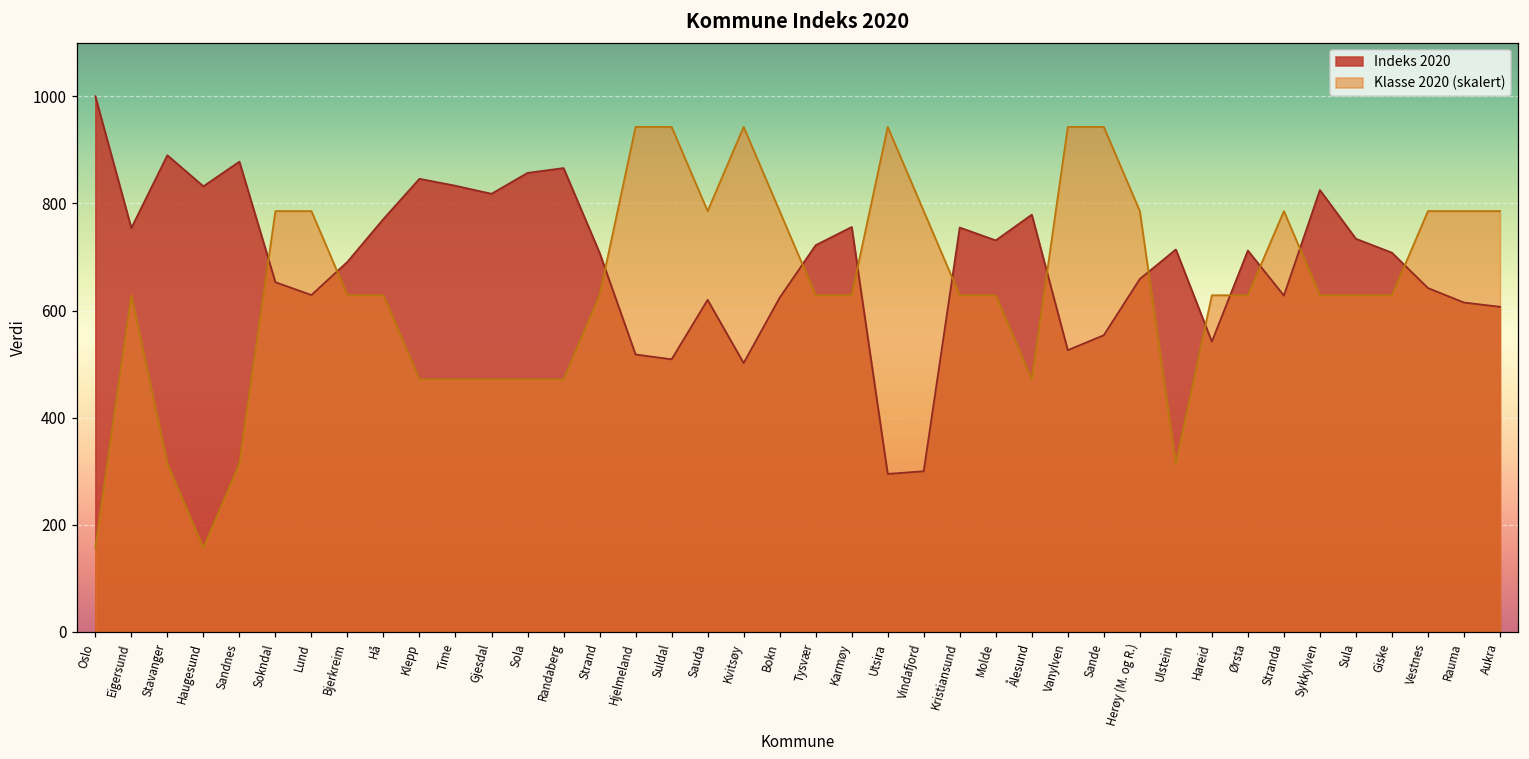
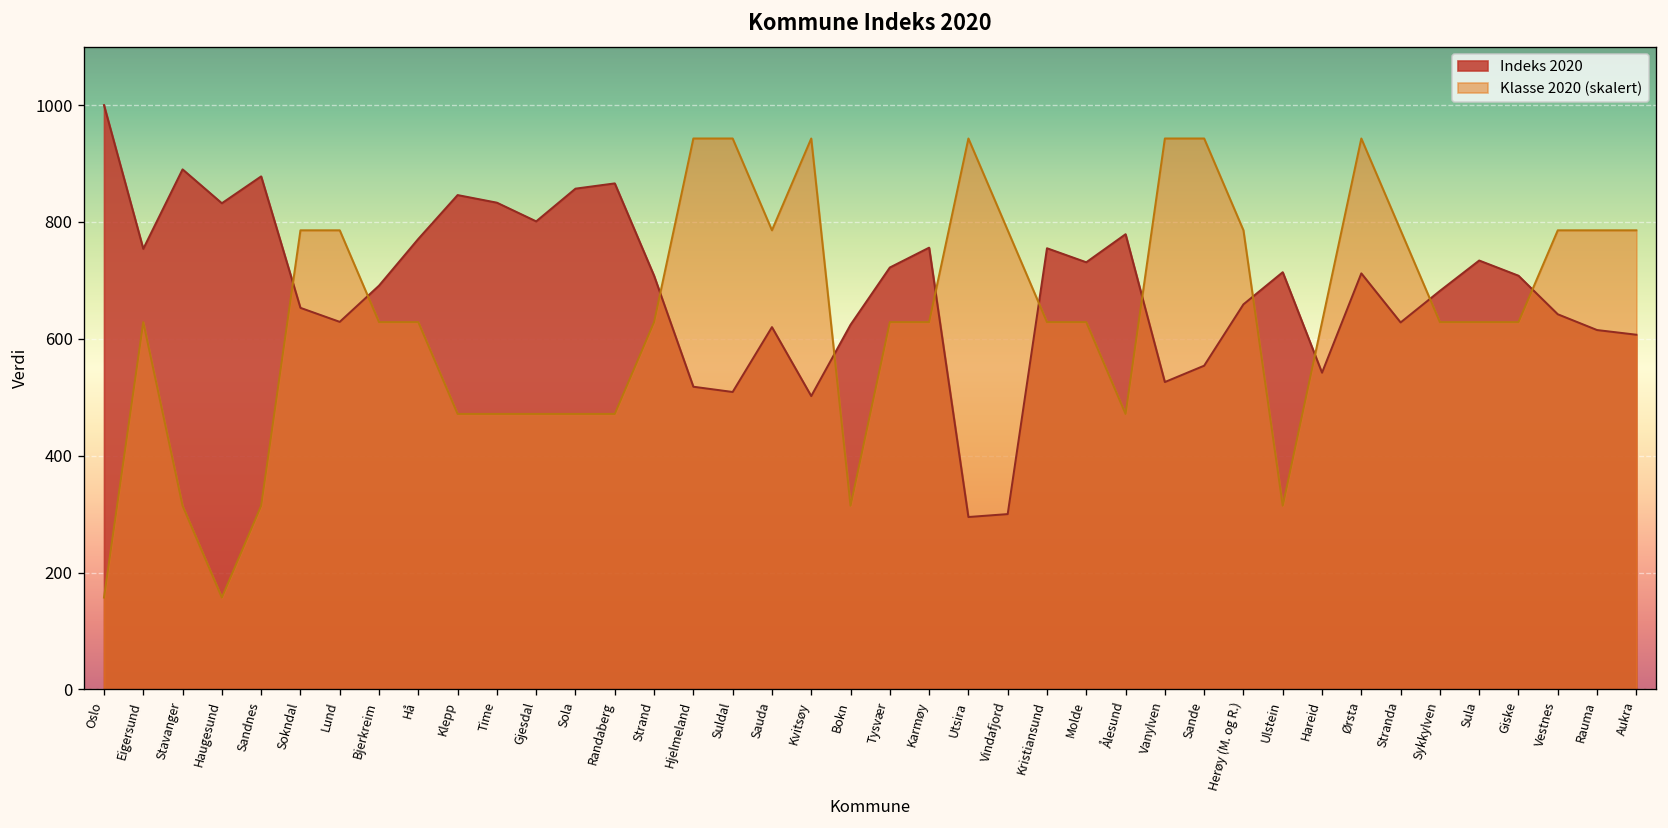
Indeks 2020, Gjesdal: 820 -> 800
Klasse 2020 (skalert), Bokn: 790 -> 310
Klasse 2020 (skalert), Ørsta: 630 -> 940
Indeks 2020, Sykkylven: 830 -> 680
